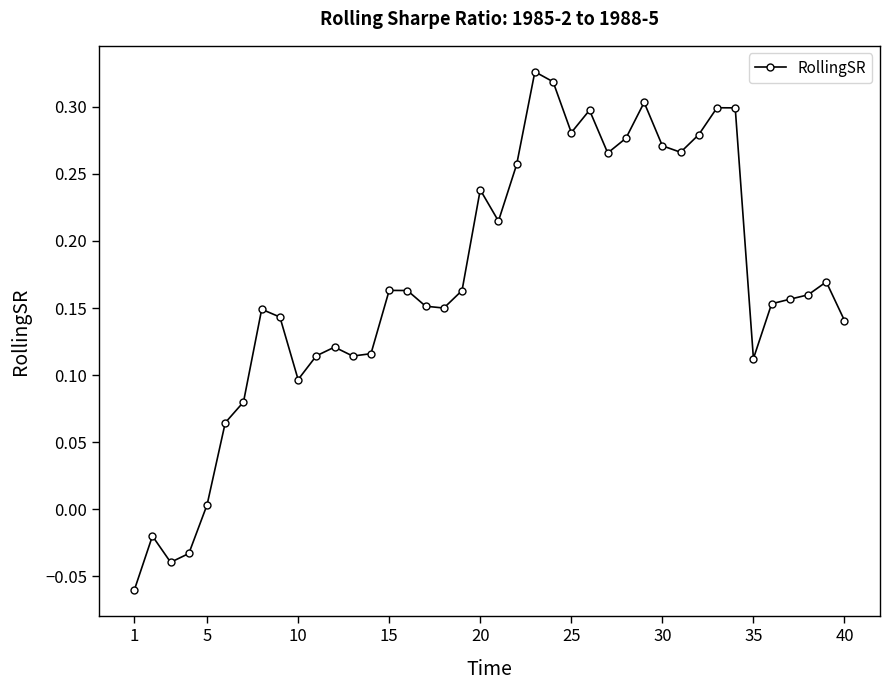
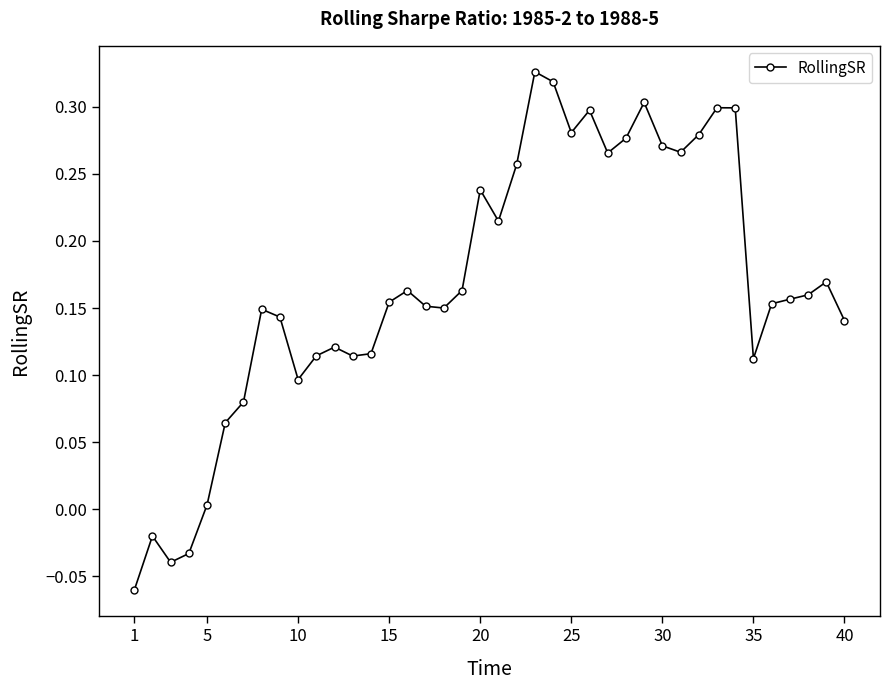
15: 0.163 -> 0.154
